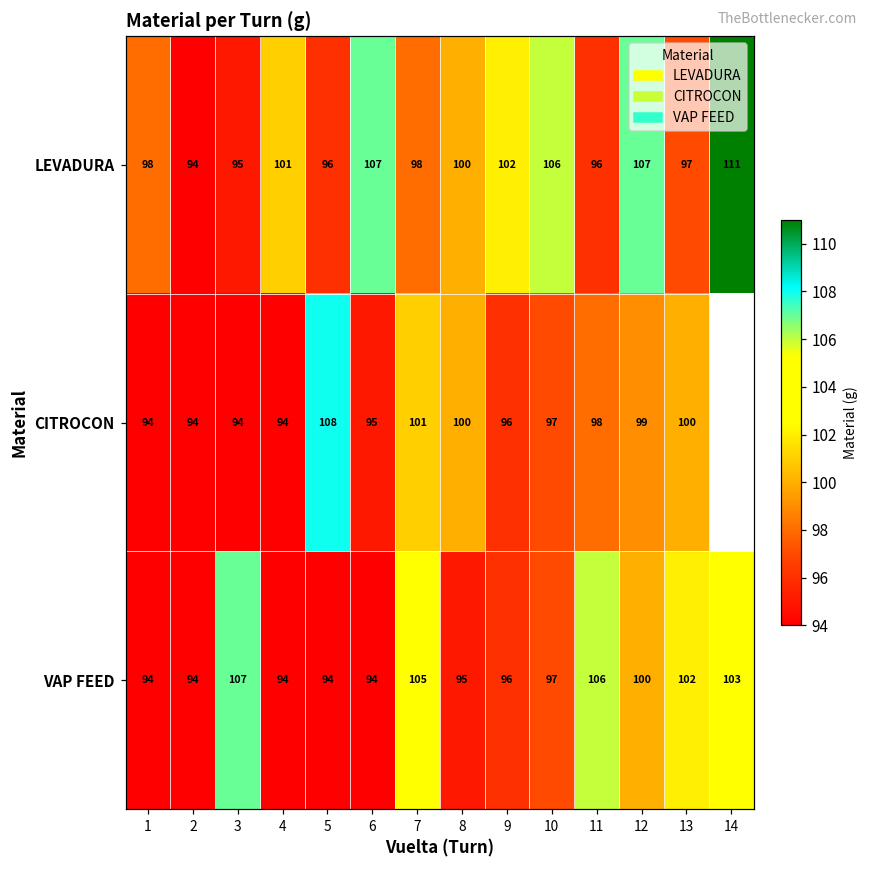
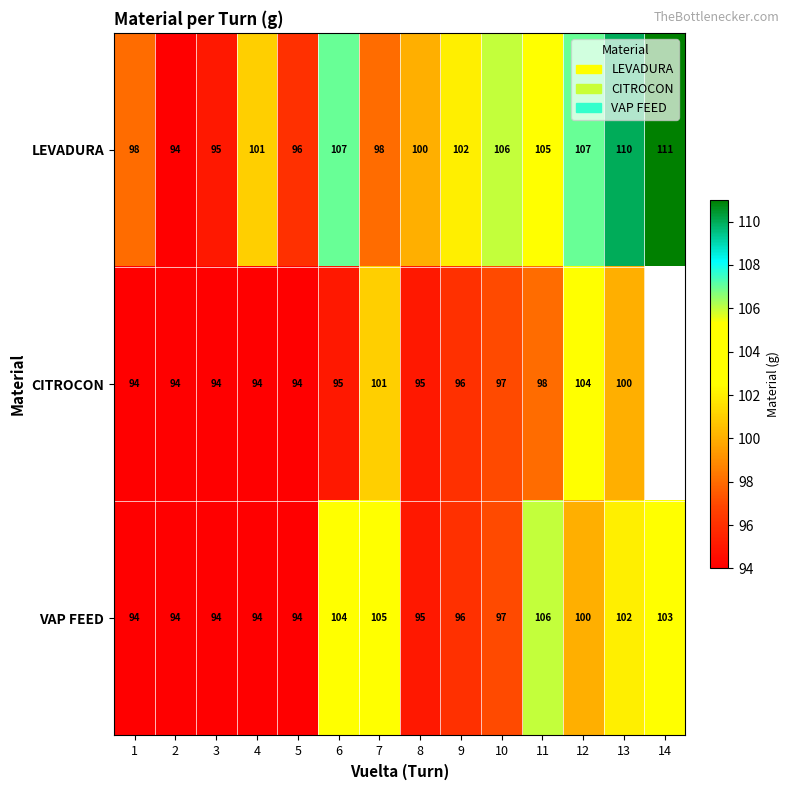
LEVADURA, 11: 96 -> 105
LEVADURA, 13: 97 -> 110
CITROCON, 5: 108 -> 94
CITROCON, 8: 100 -> 95
CITROCON, 12: 99 -> 104
VAP FEED, 3: 107 -> 94
VAP FEED, 6: 94 -> 104
